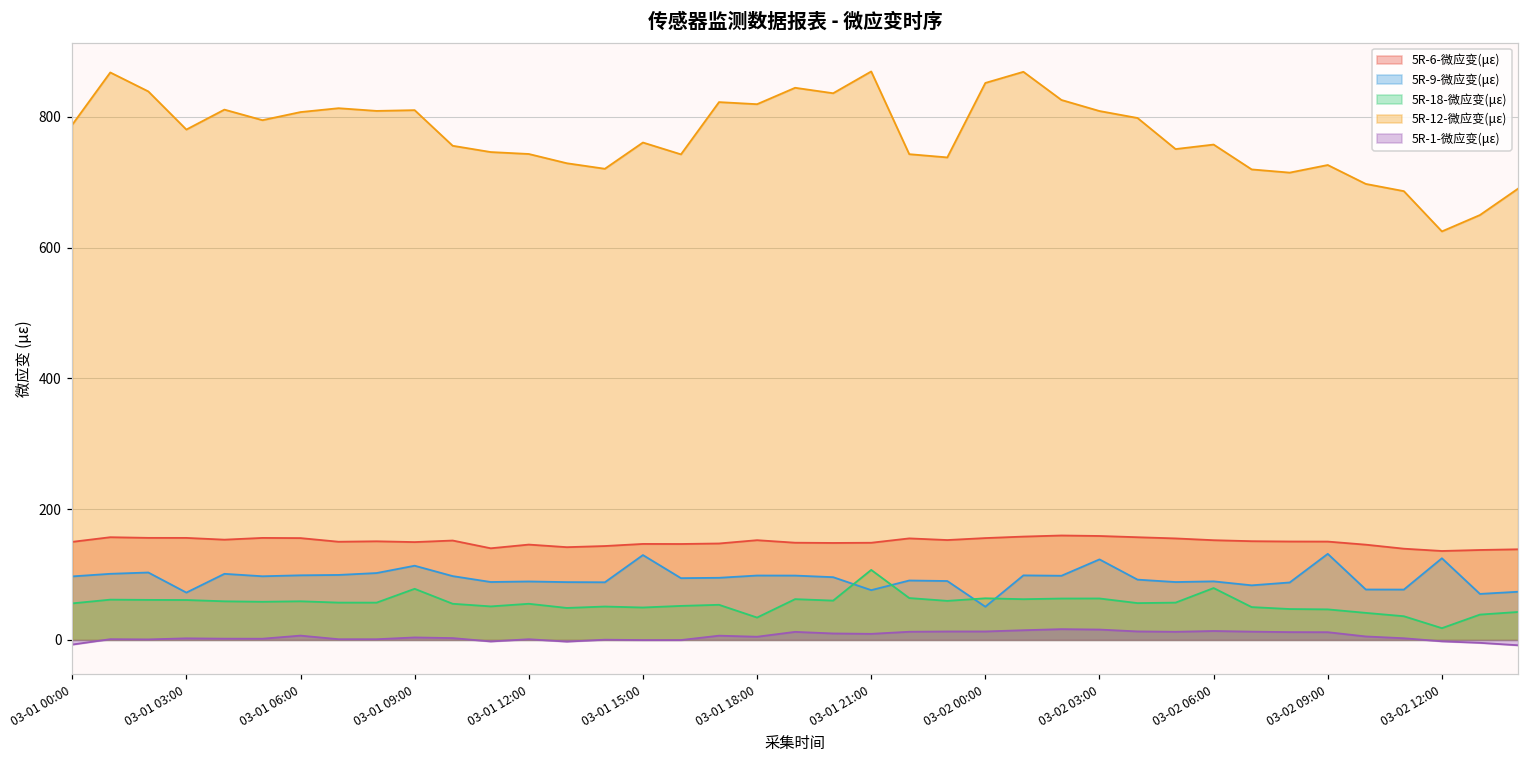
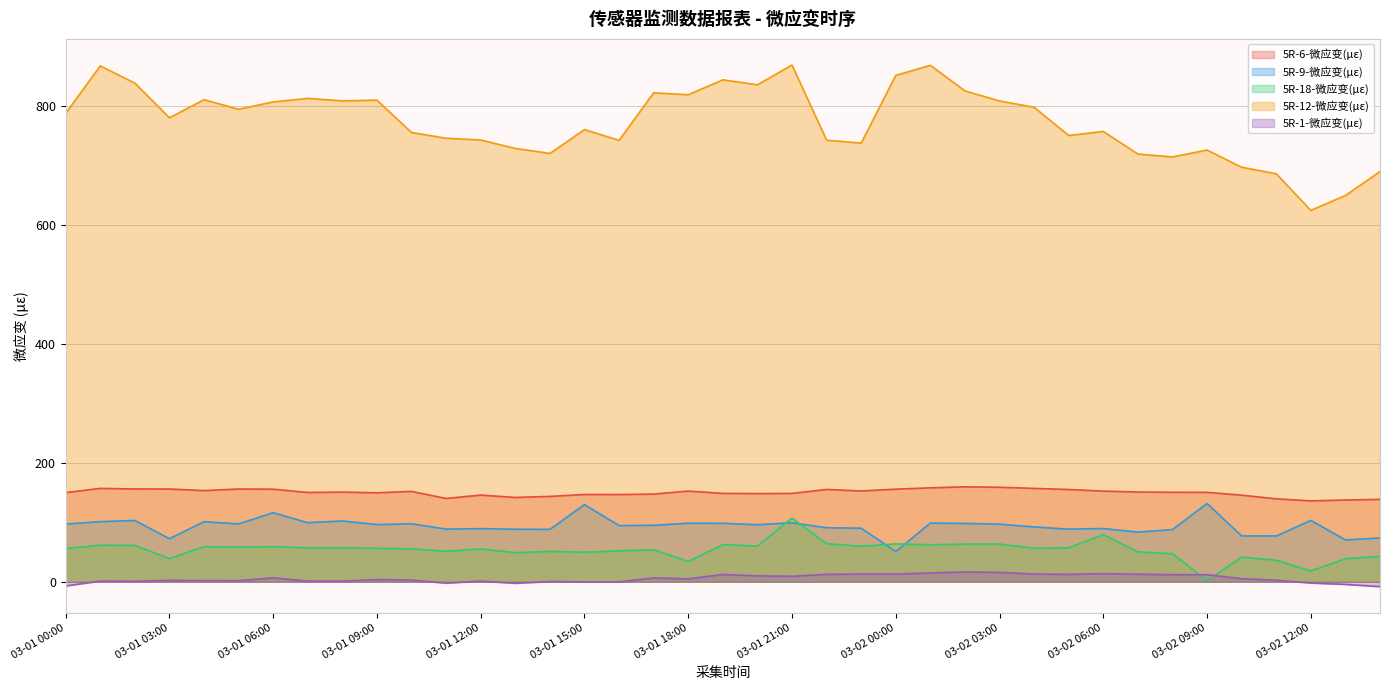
5R-18-微应变(με), 03-01 03:00: 60 -> 40
5R-9-微应变(με), 03-01 06:00: 100 -> 120
5R-9-微应变(με), 03-01 09:00: 110 -> 100
5R-18-微应变(με), 03-01 09:00: 80 -> 60
5R-9-微应变(με), 03-01 21:00: 80 -> 100
5R-9-微应变(με), 03-02 03:00: 120 -> 100
5R-18-微应变(με), 03-02 09:00: 50 -> 0
5R-9-微应变(με), 03-02 12:00: 120 -> 100
